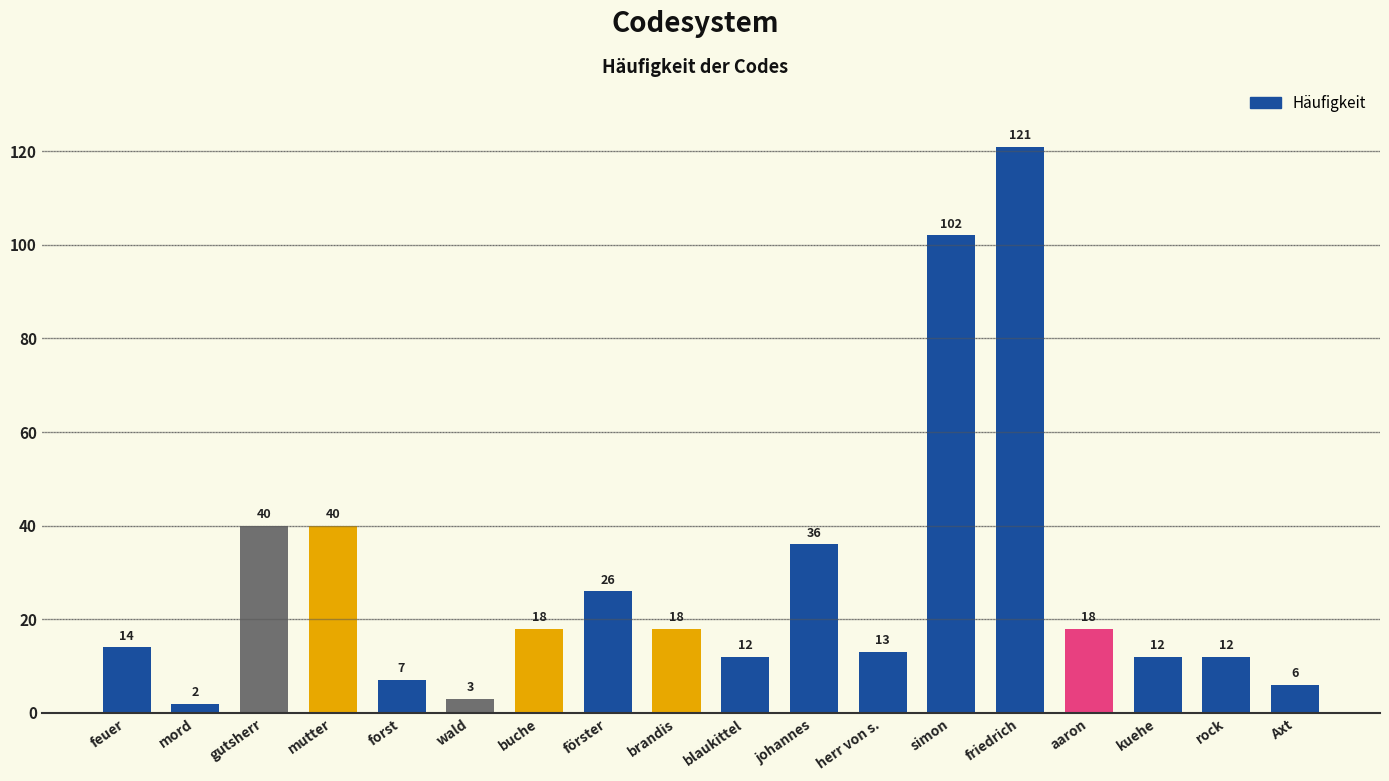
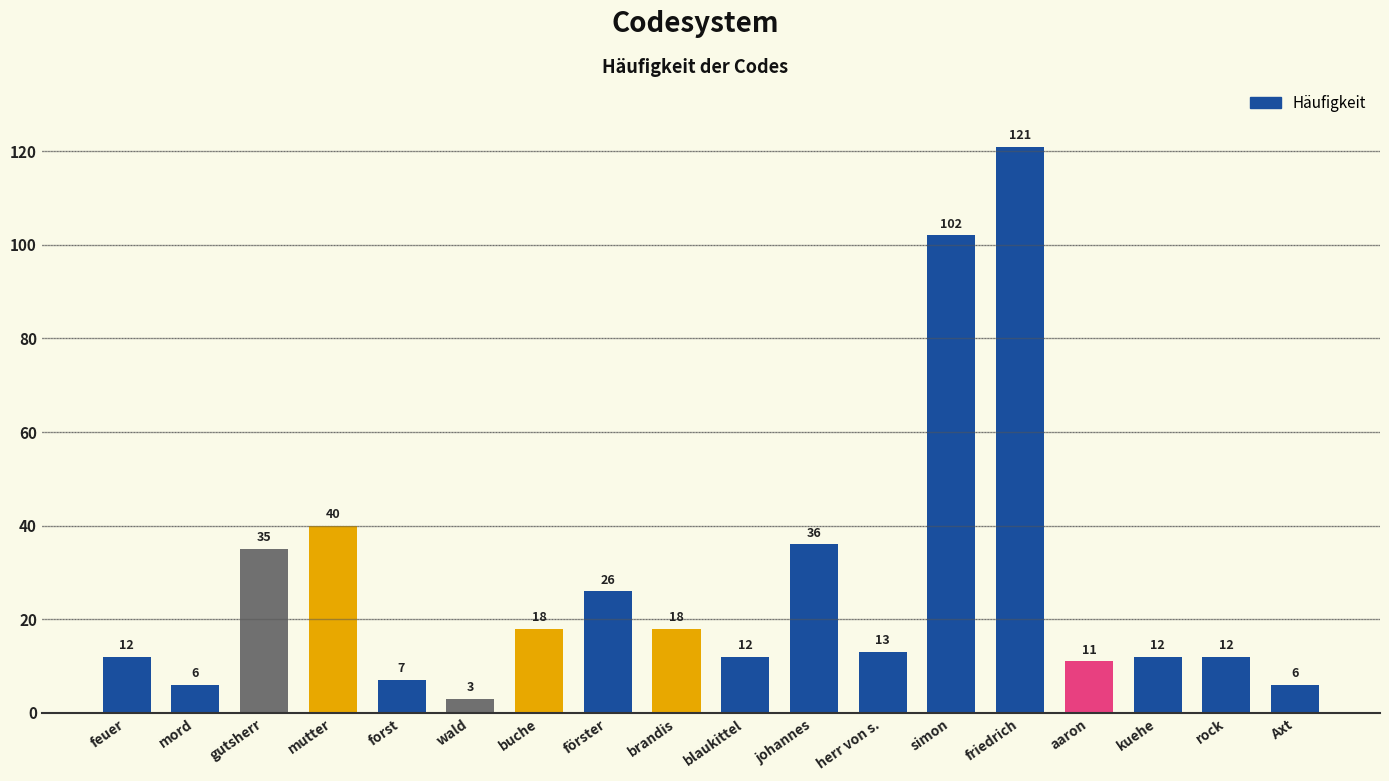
feuer: 14 -> 12
mord: 2 -> 6
gutsherr: 40 -> 35
aaron: 18 -> 11
